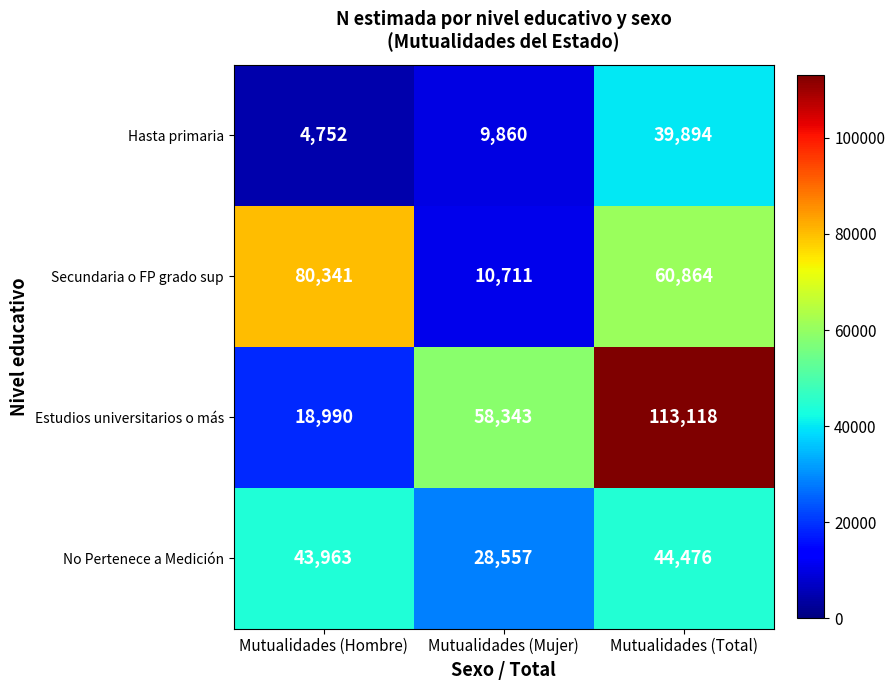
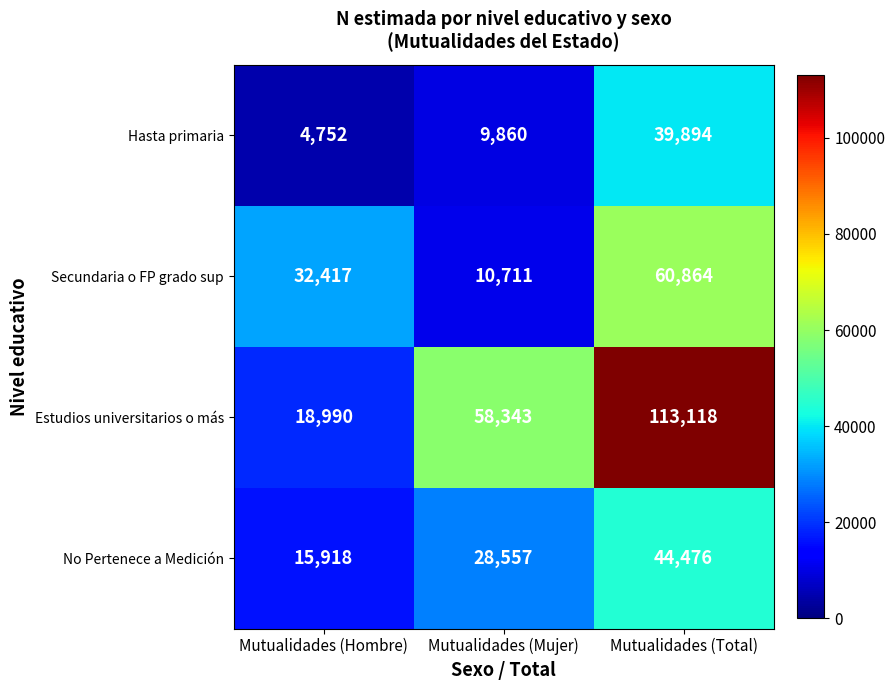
Secundaria o FP grado sup, Mutualidades (Hombre): 80,341 -> 32,417
No Pertenece a Medición, Mutualidades (Hombre): 43,963 -> 15,918
